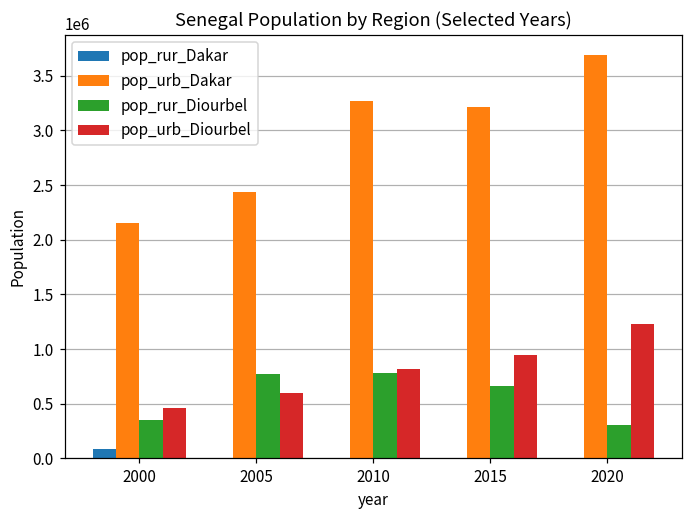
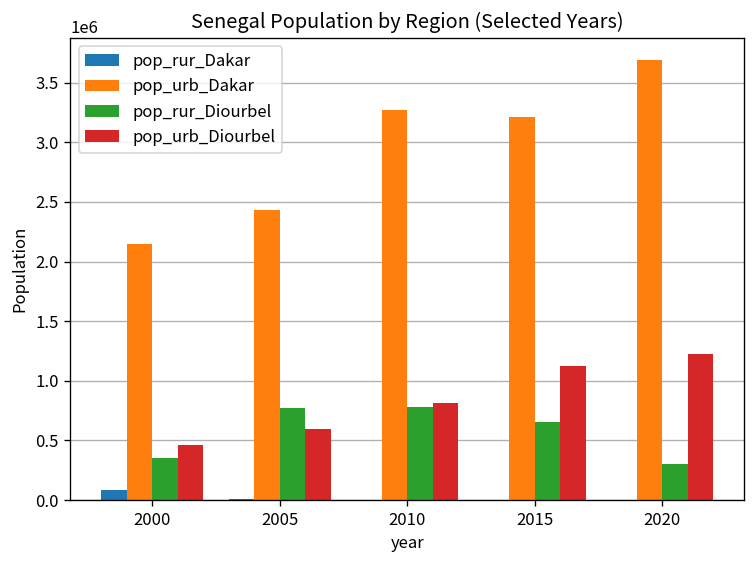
pop_urb_Diourbel, 2015: 900000 -> 1100000
